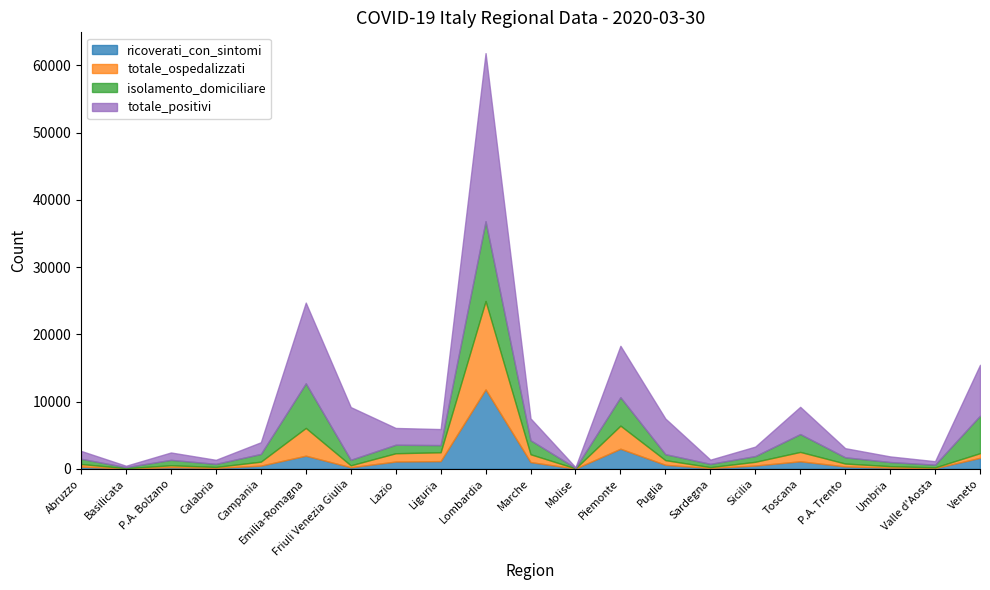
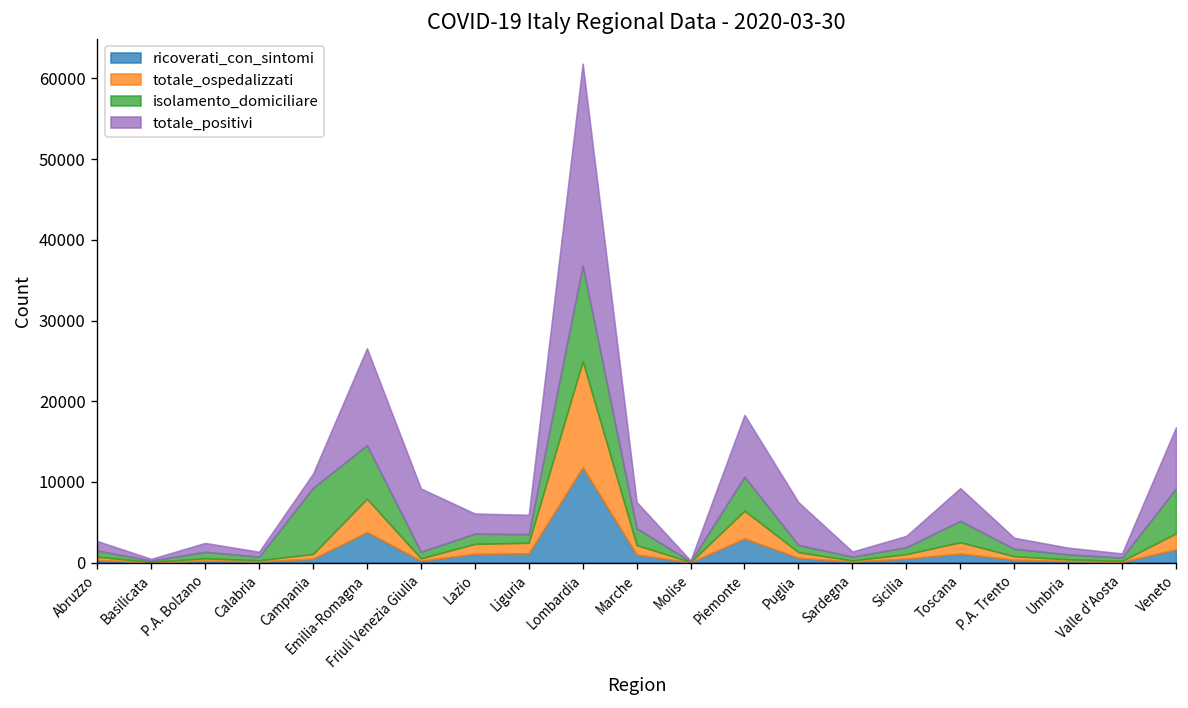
isolamento_domiciliare, Campania: 1000 -> 8000
ricoverati_con_sintomi, Emilia-Romagna: 2000 -> 4000
totale_ospedalizzati, Veneto: 1000 -> 2000
